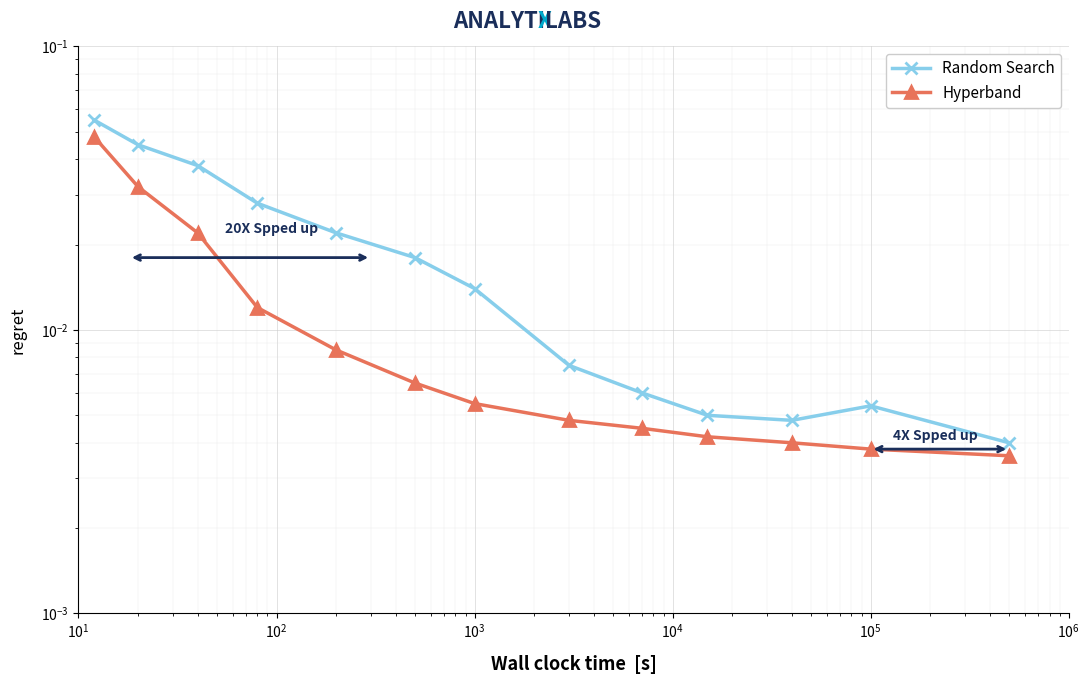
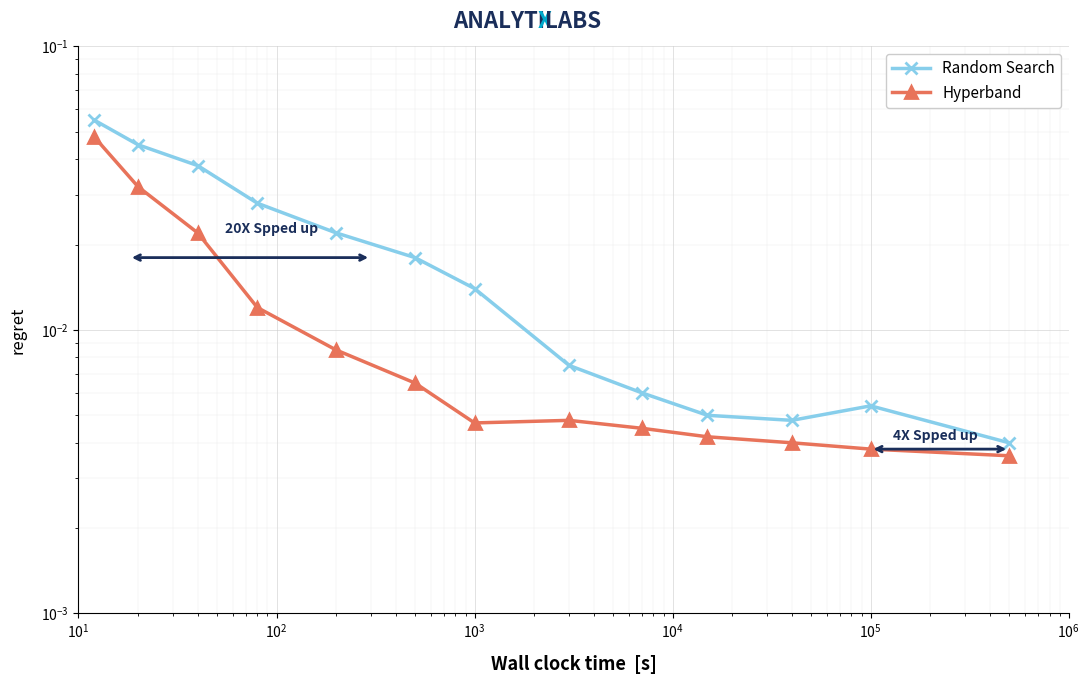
Hyperband, 10^3: 0.0055 -> 0.0047
